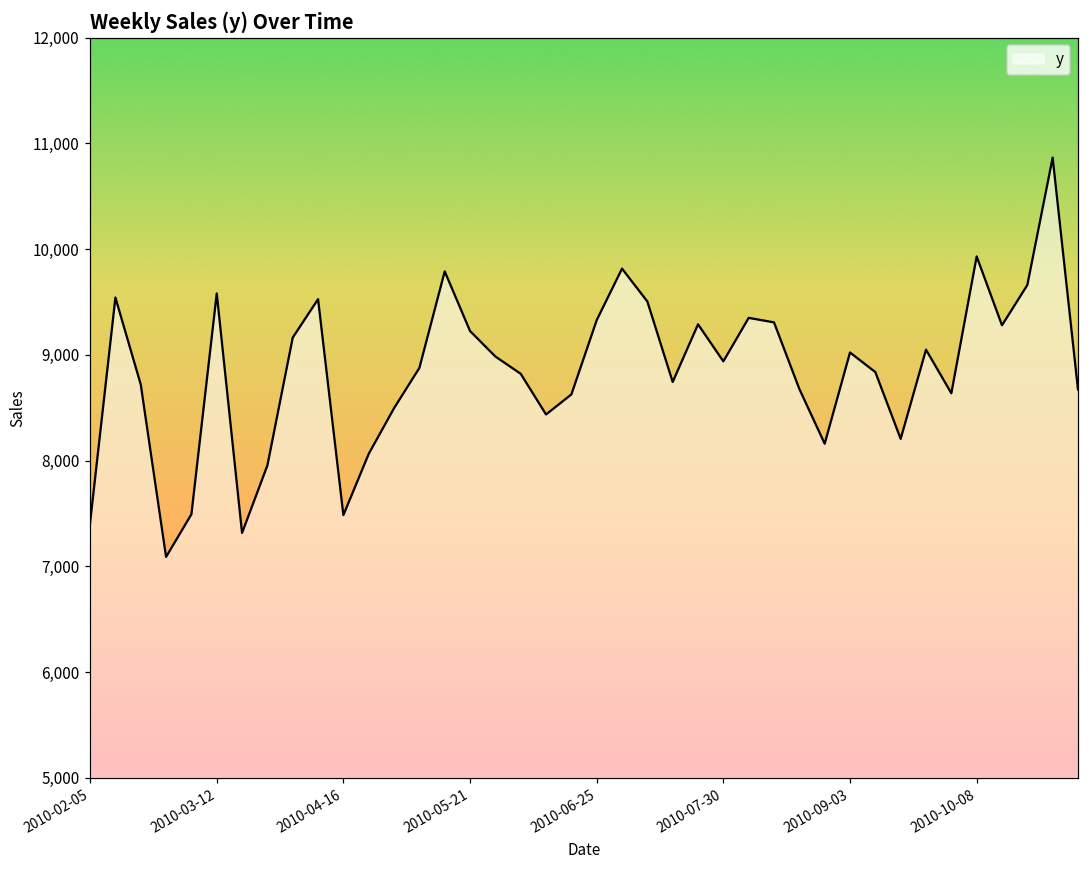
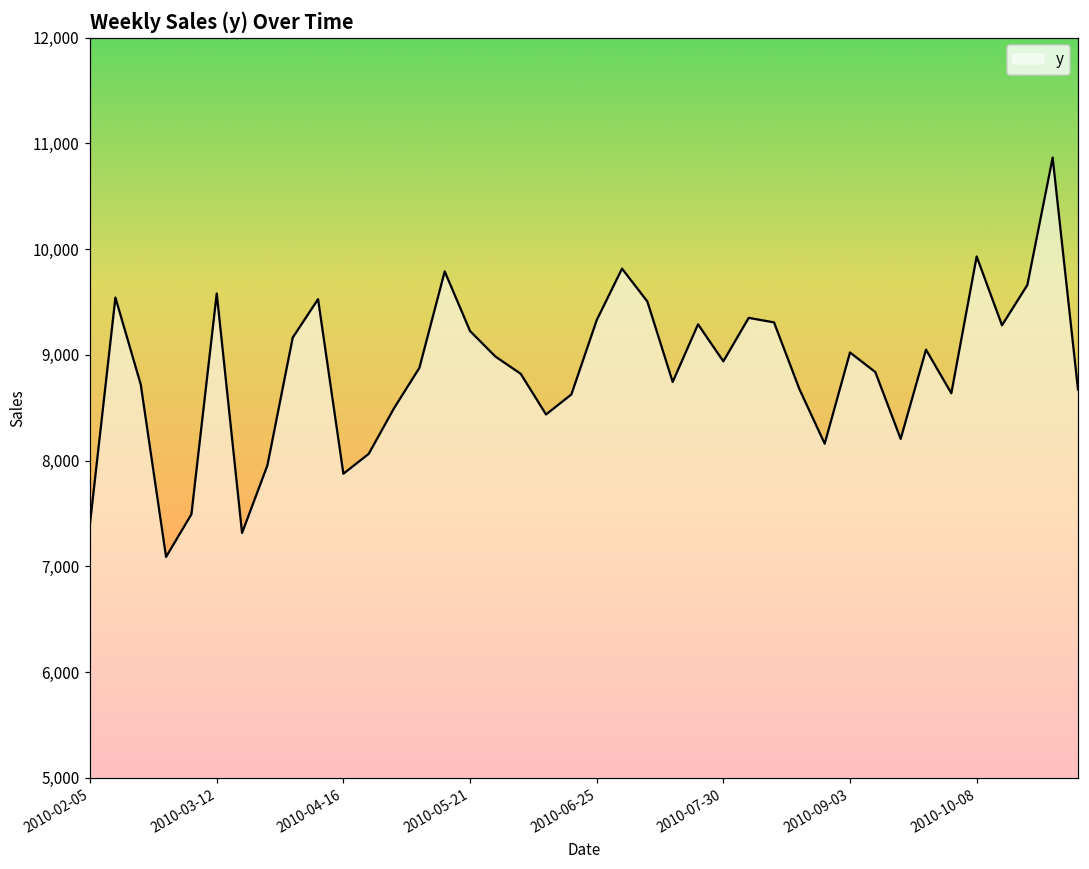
2010-04-16: 7,500 -> 7,900
